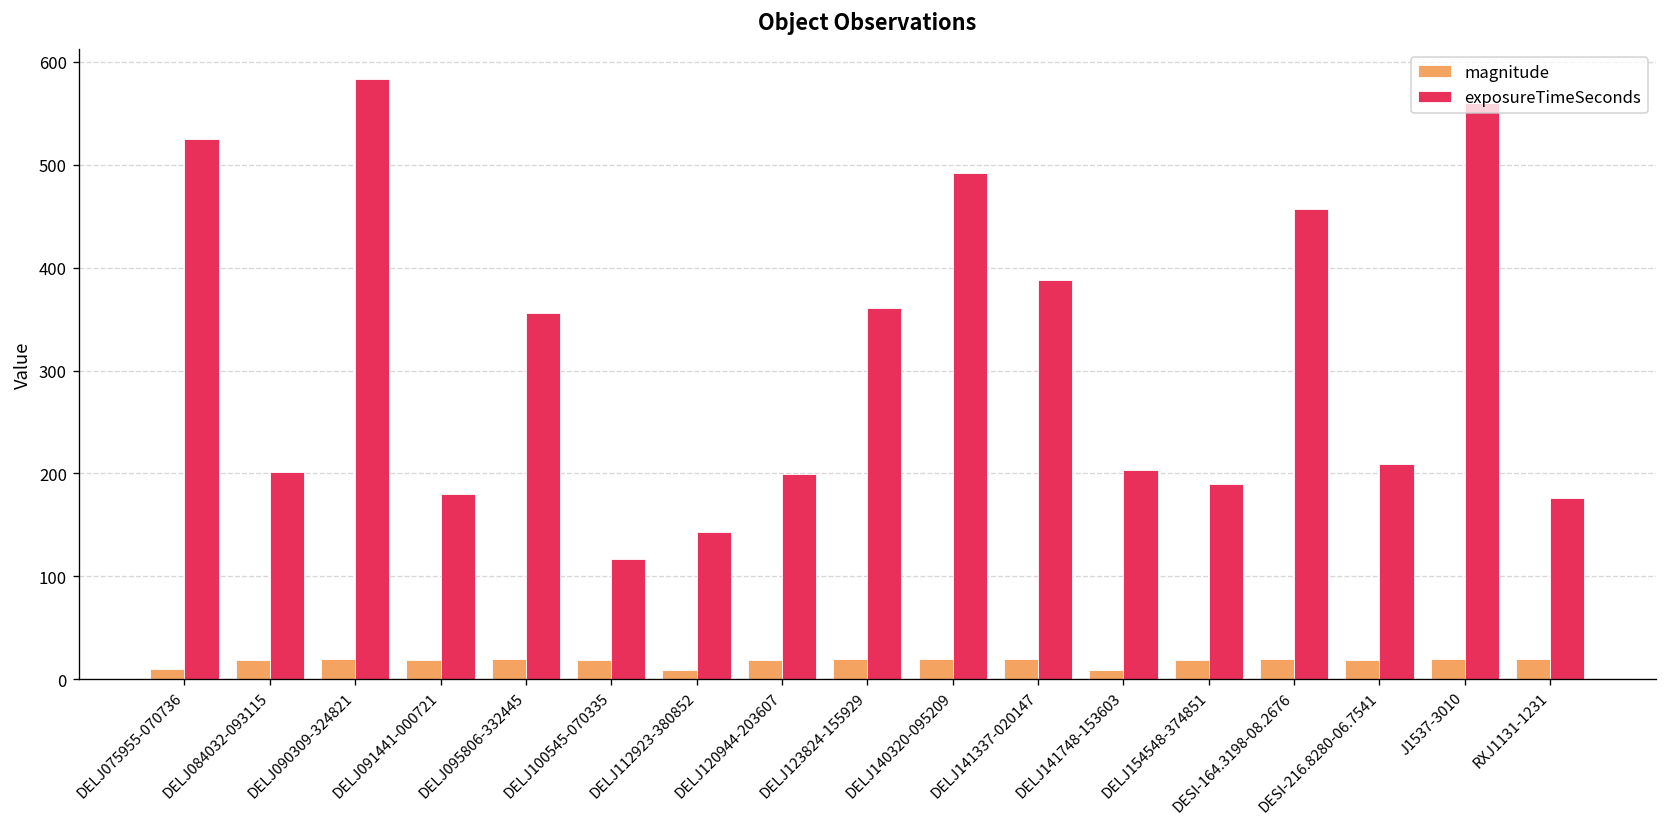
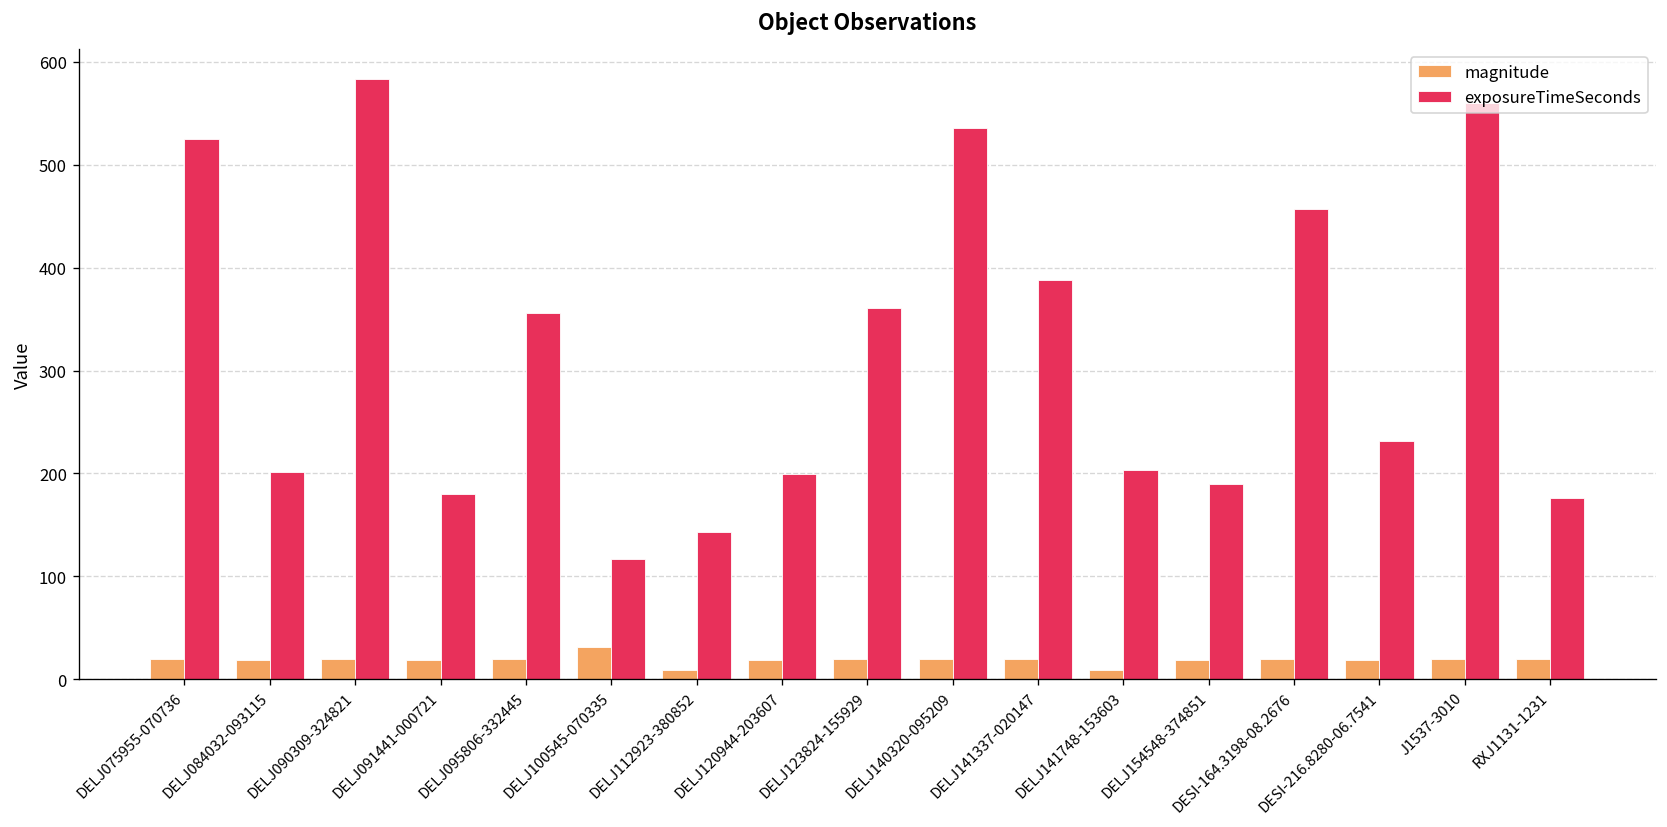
magnitude, DELJ075955-070736: 10 -> 20
magnitude, DELJ100545-070335: 20 -> 30
exposureTimeSeconds, DELJ140320-095209: 490 -> 540
exposureTimeSeconds, DESI-216.8280-06.7541: 210 -> 230
